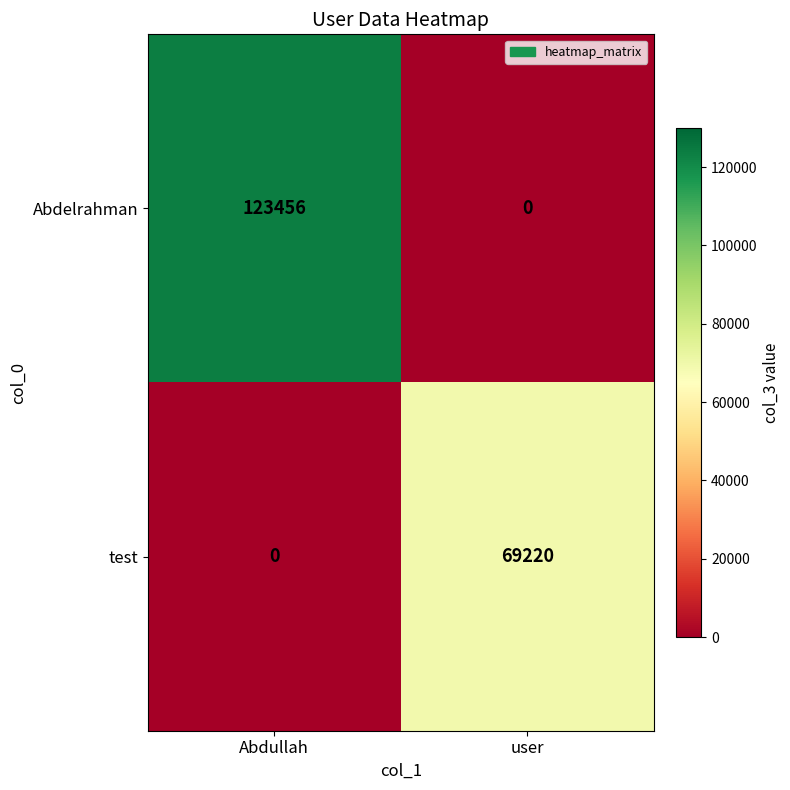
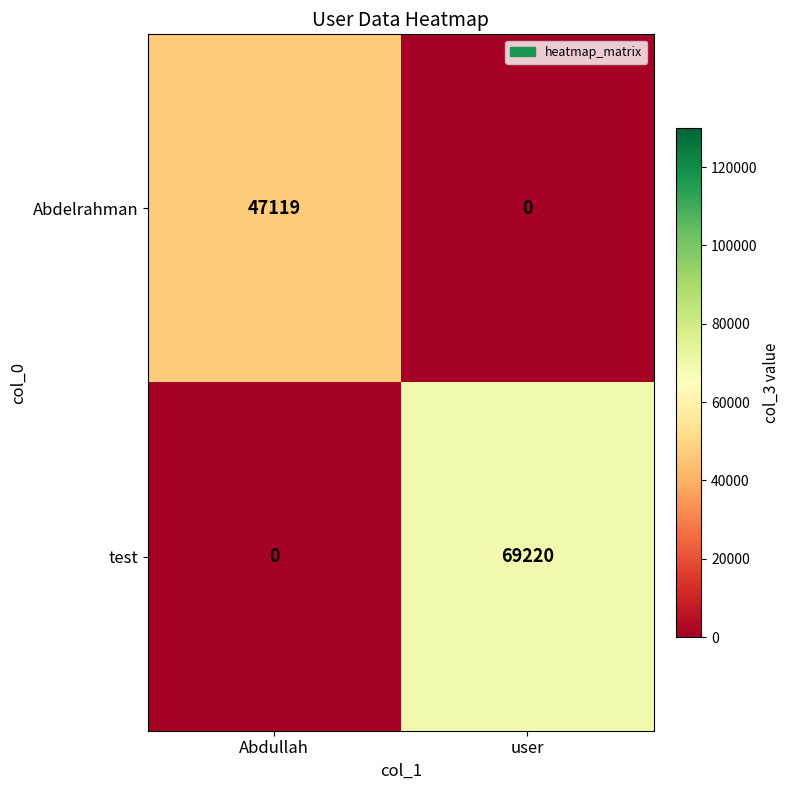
Abdelrahman, Abdullah: 123456 -> 47119
